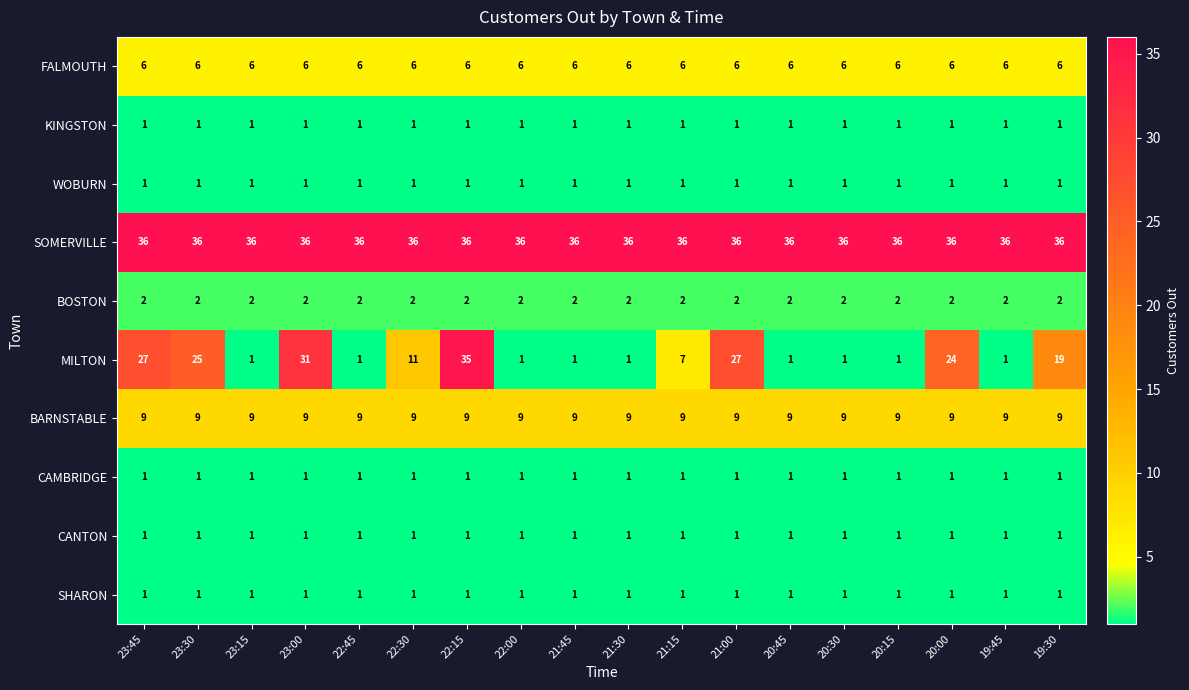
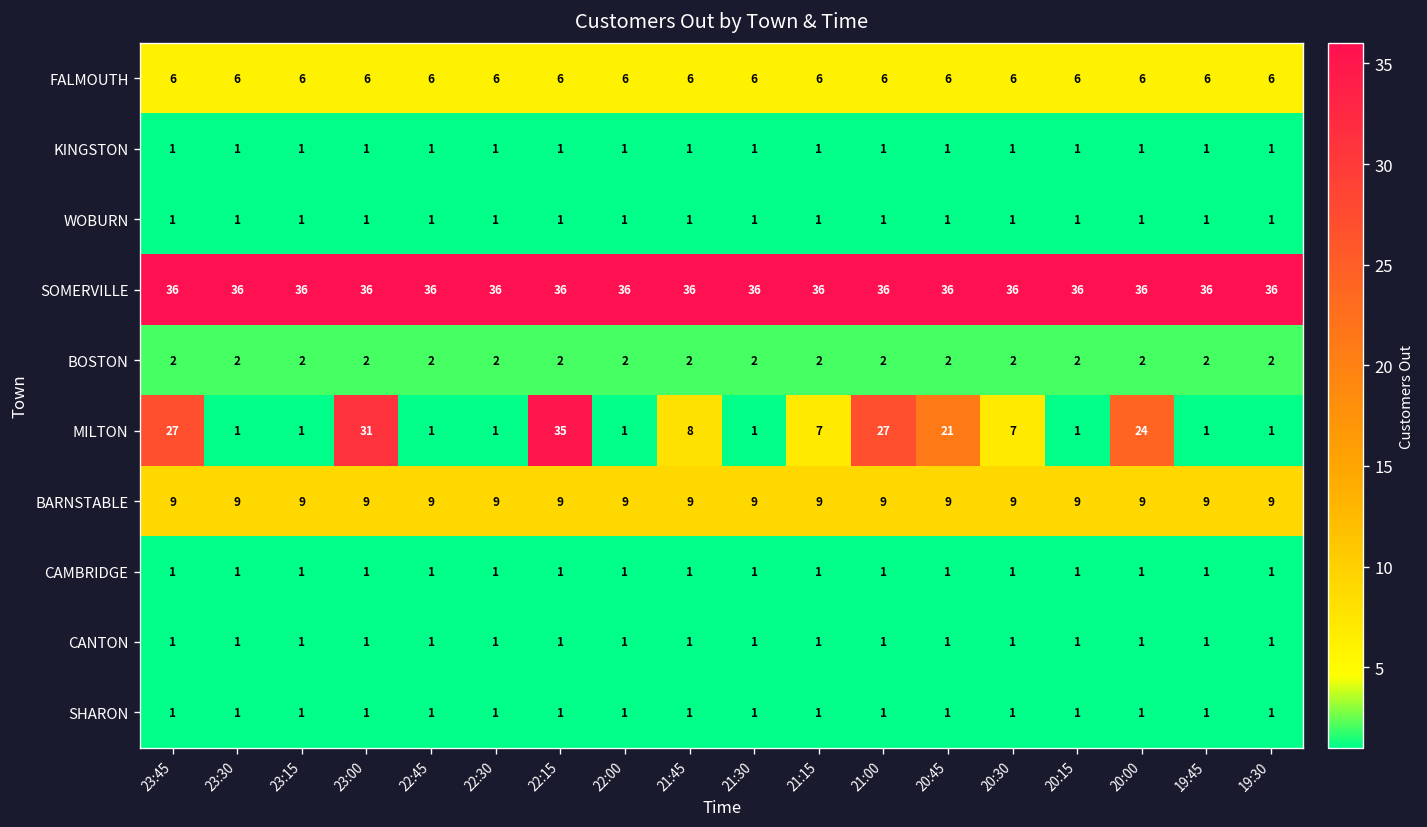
MILTON, 23:30: 25 -> 1
MILTON, 22:30: 11 -> 1
MILTON, 21:45: 1 -> 8
MILTON, 20:45: 1 -> 21
MILTON, 20:30: 1 -> 7
MILTON, 19:30: 19 -> 1
